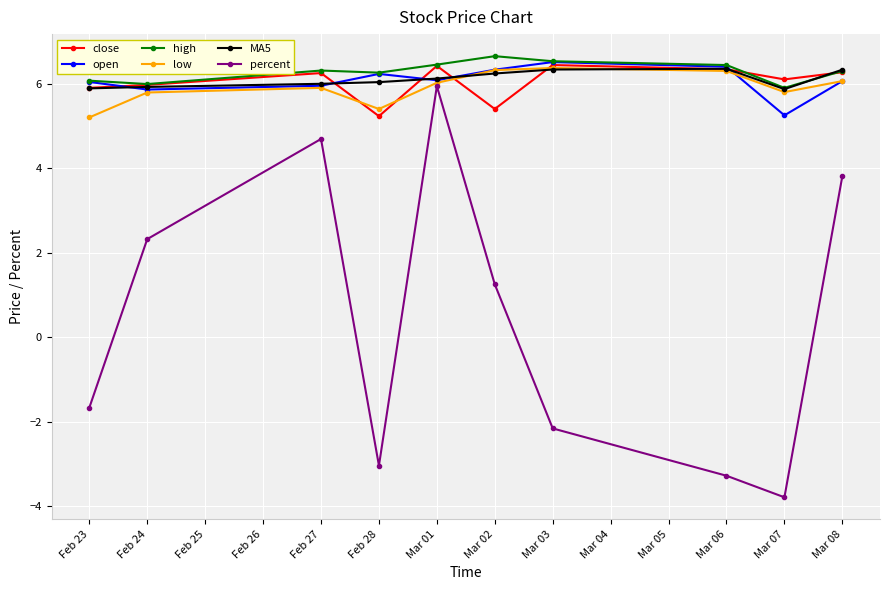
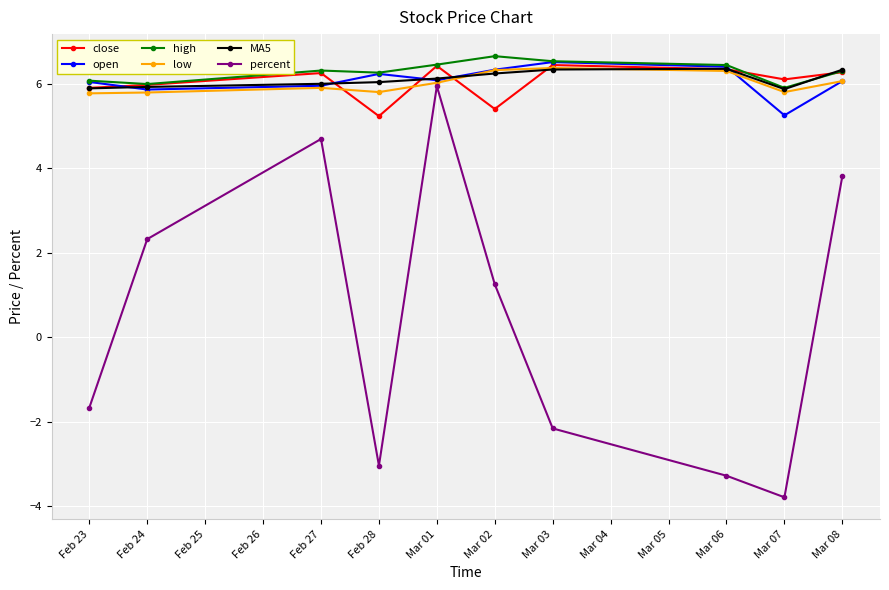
low, Feb 23: 5.2 -> 5.8
low, Feb 28: 5.4 -> 5.8
